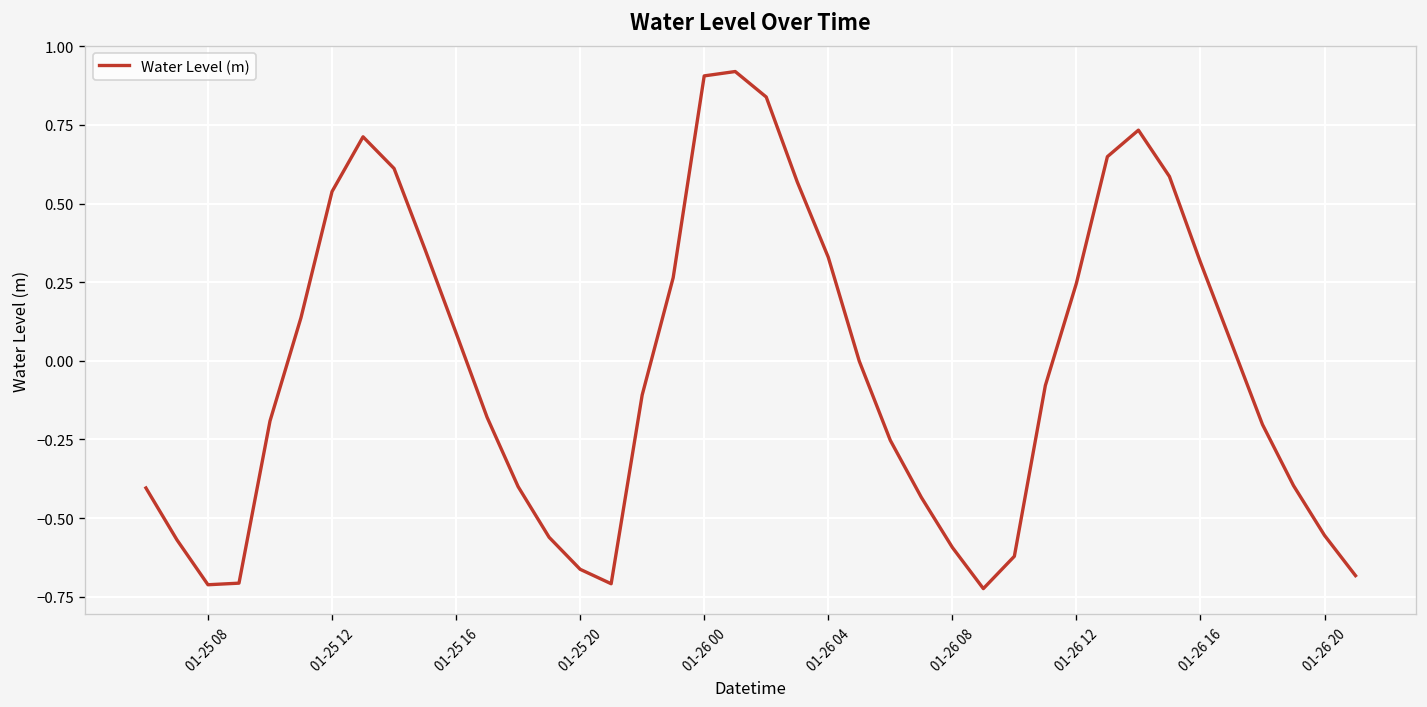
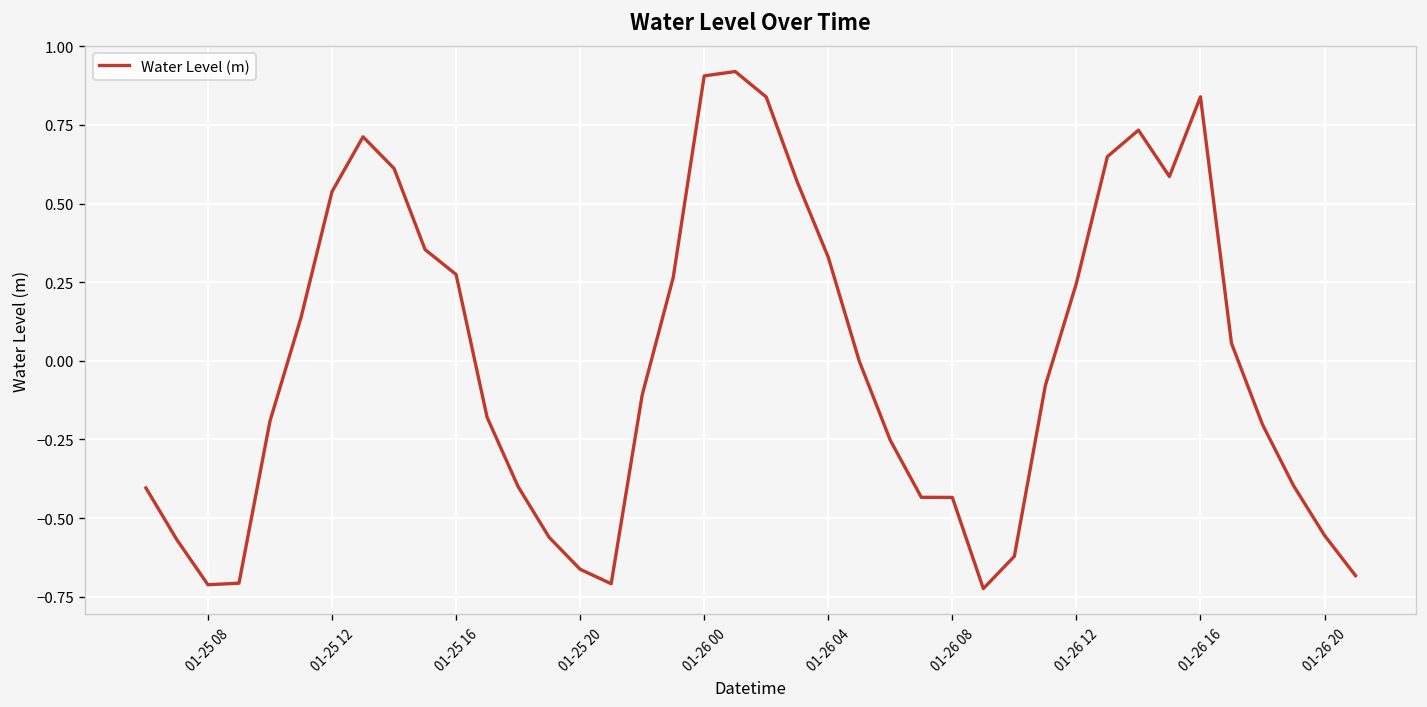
01-25 16: 0.09 -> 0.27
01-26 08: -0.59 -> -0.43
01-26 16: 0.31 -> 0.84
